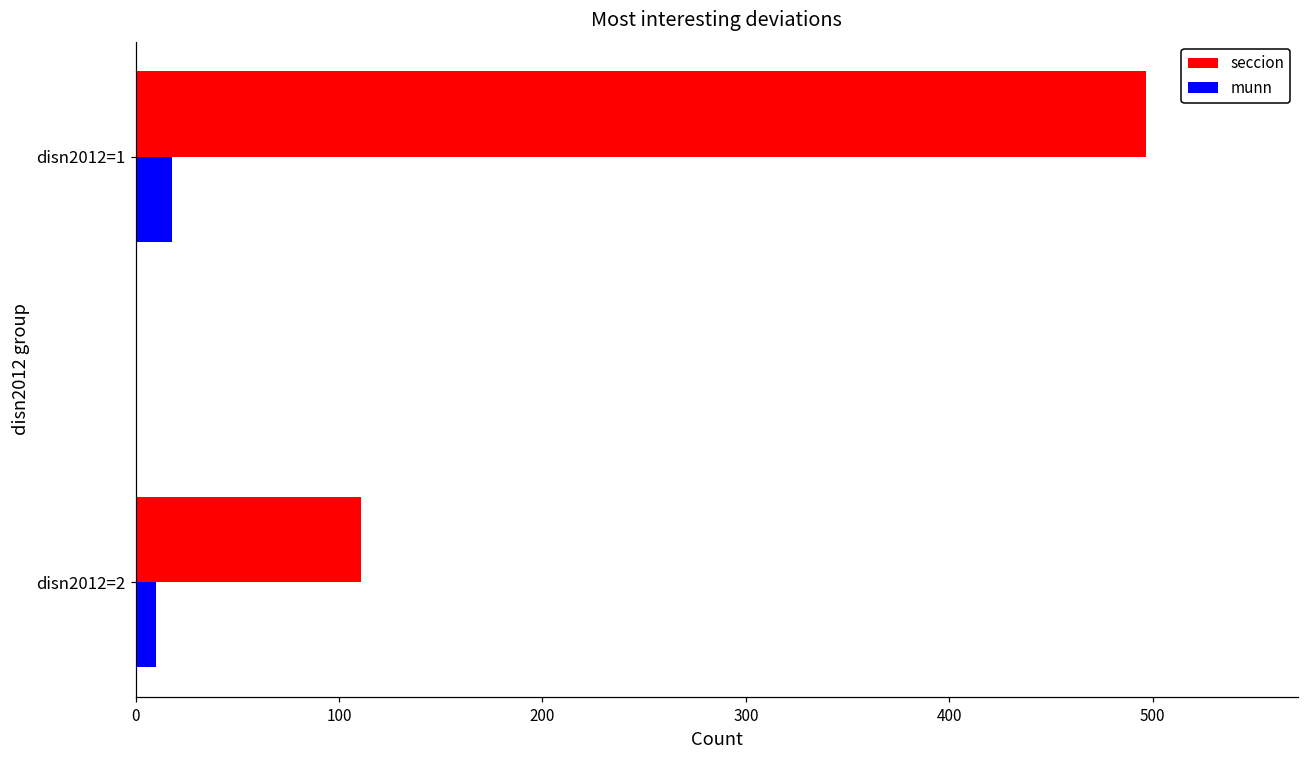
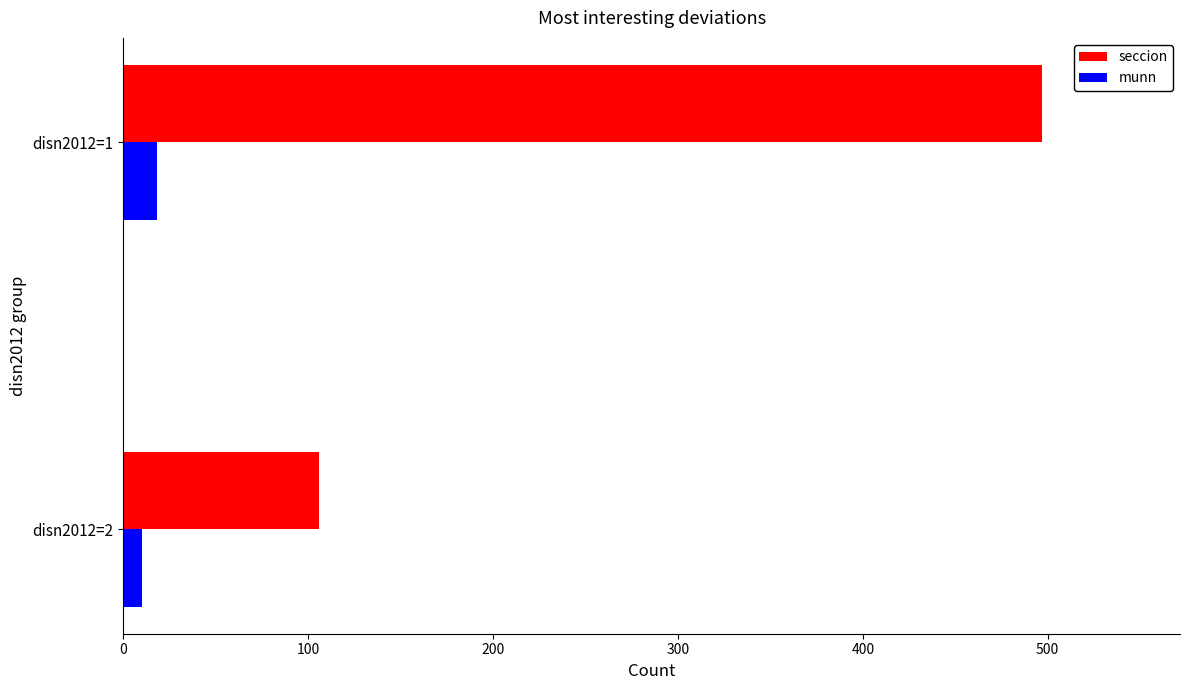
seccion, disn2012=2: 111 -> 106
